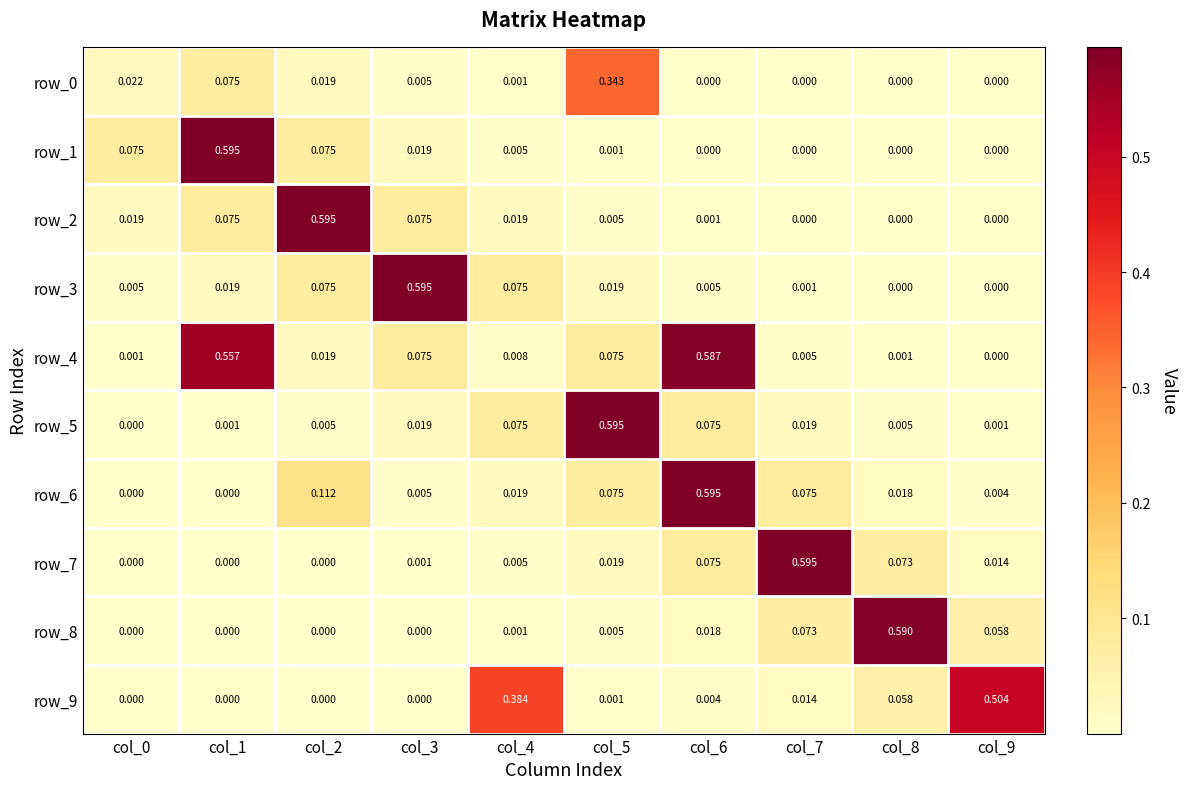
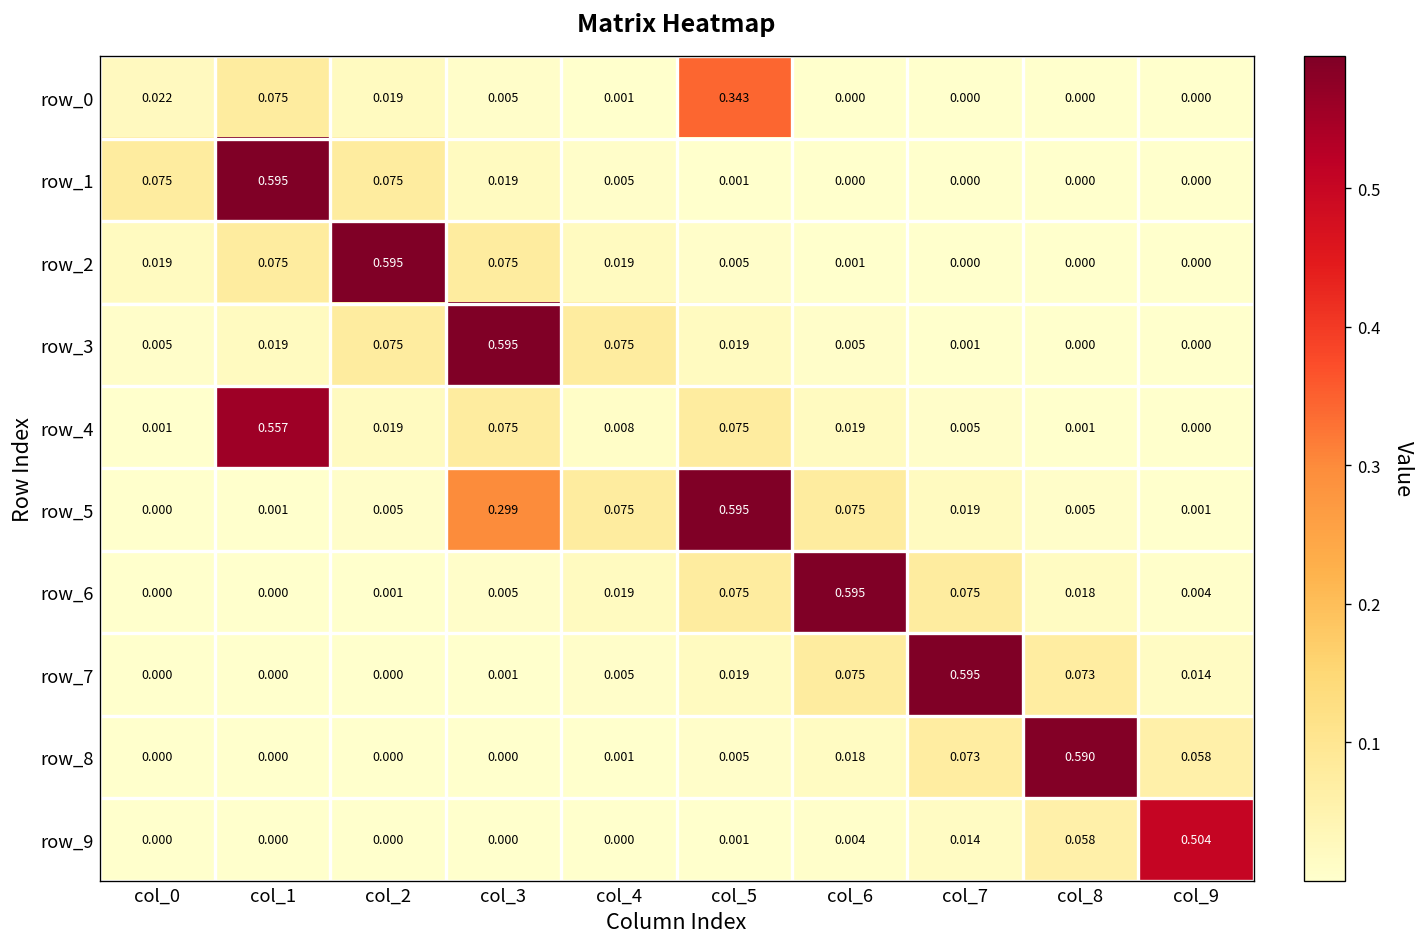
row_4, col_6: 0.587 -> 0.019
row_5, col_3: 0.019 -> 0.299
row_6, col_2: 0.112 -> 0.001
row_9, col_4: 0.384 -> 0.000
